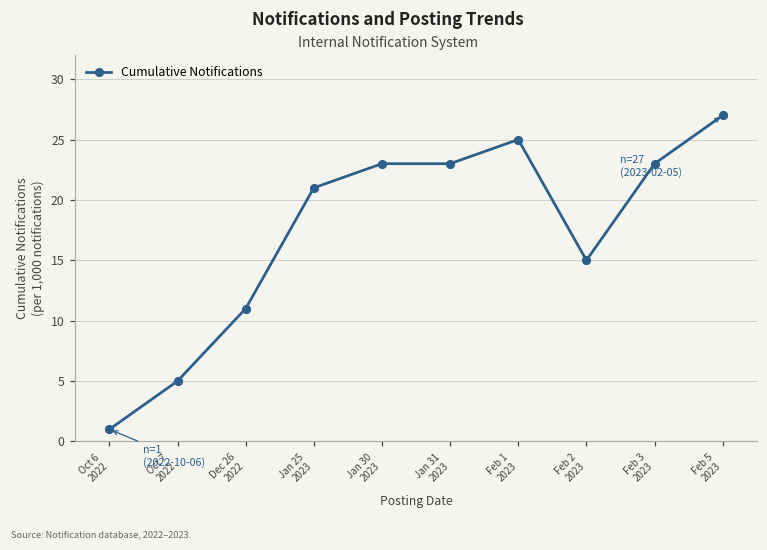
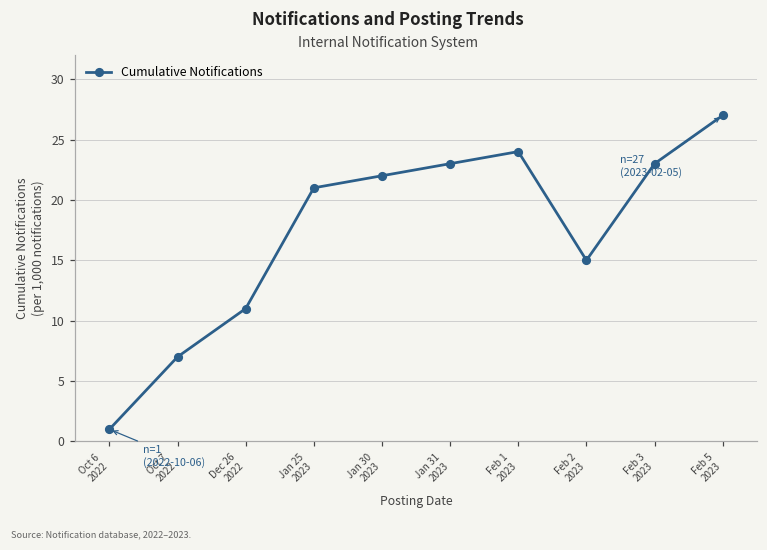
Oct 7 2022: 5 -> 7
Jan 30 2023: 23 -> 22
Feb 1 2023: 25 -> 24
